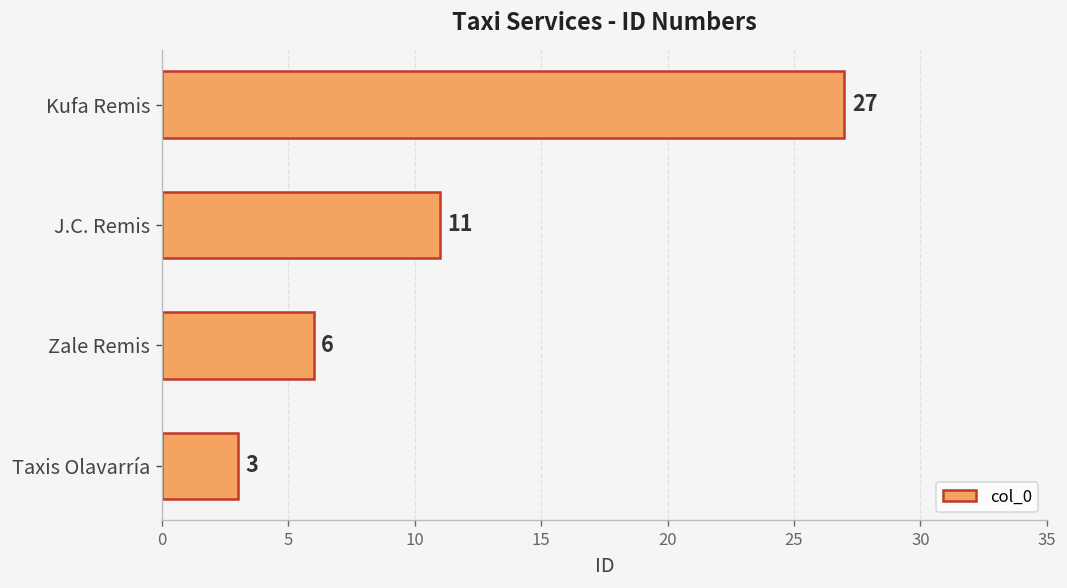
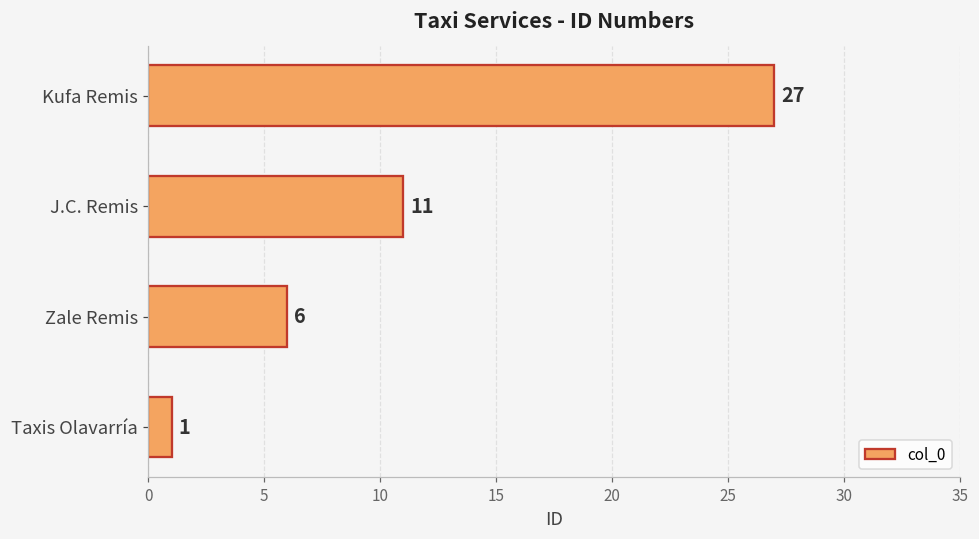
Taxis Olavarría: 3 -> 1
